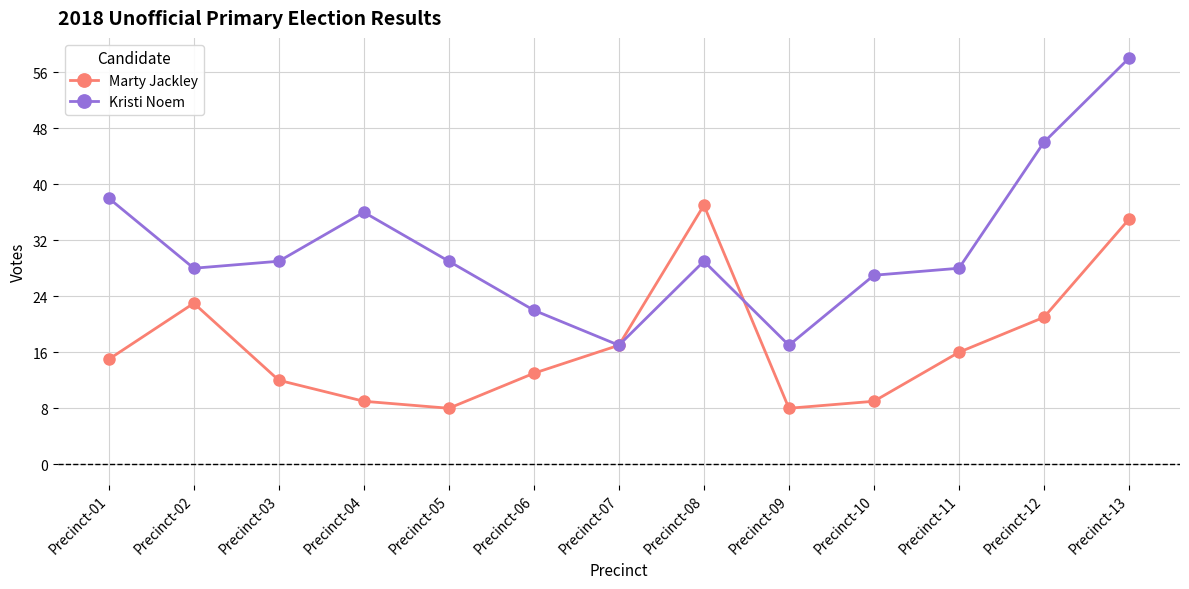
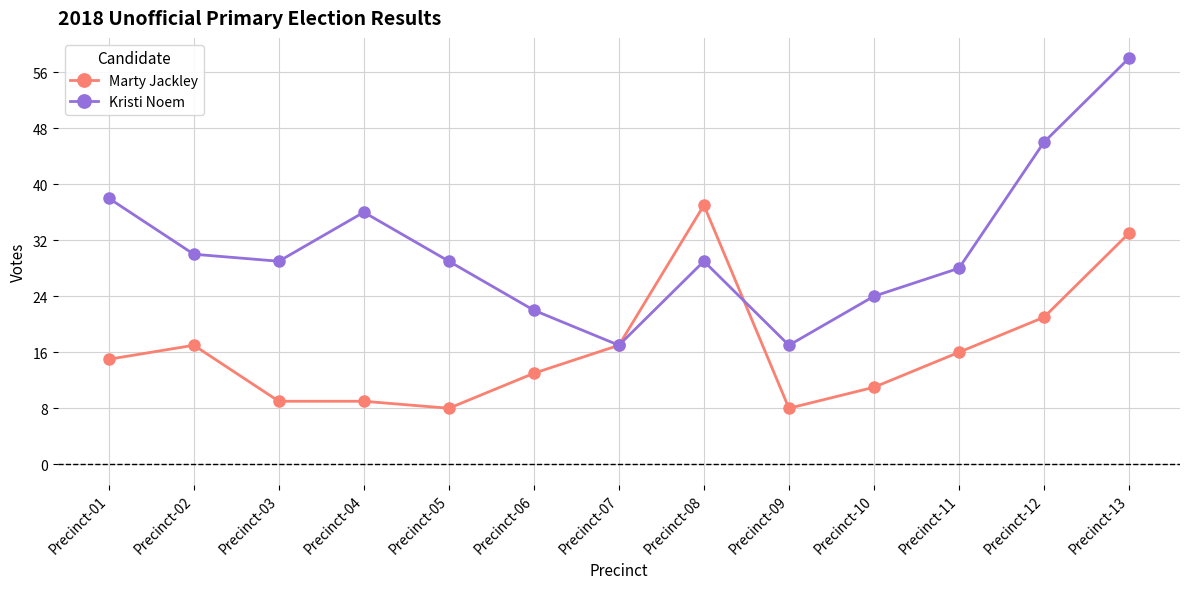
Marty Jackley, Precinct-02: 23 -> 17
Kristi Noem, Precinct-02: 28 -> 30
Marty Jackley, Precinct-03: 12 -> 9
Marty Jackley, Precinct-10: 9 -> 11
Kristi Noem, Precinct-10: 27 -> 24
Marty Jackley, Precinct-13: 35 -> 33
